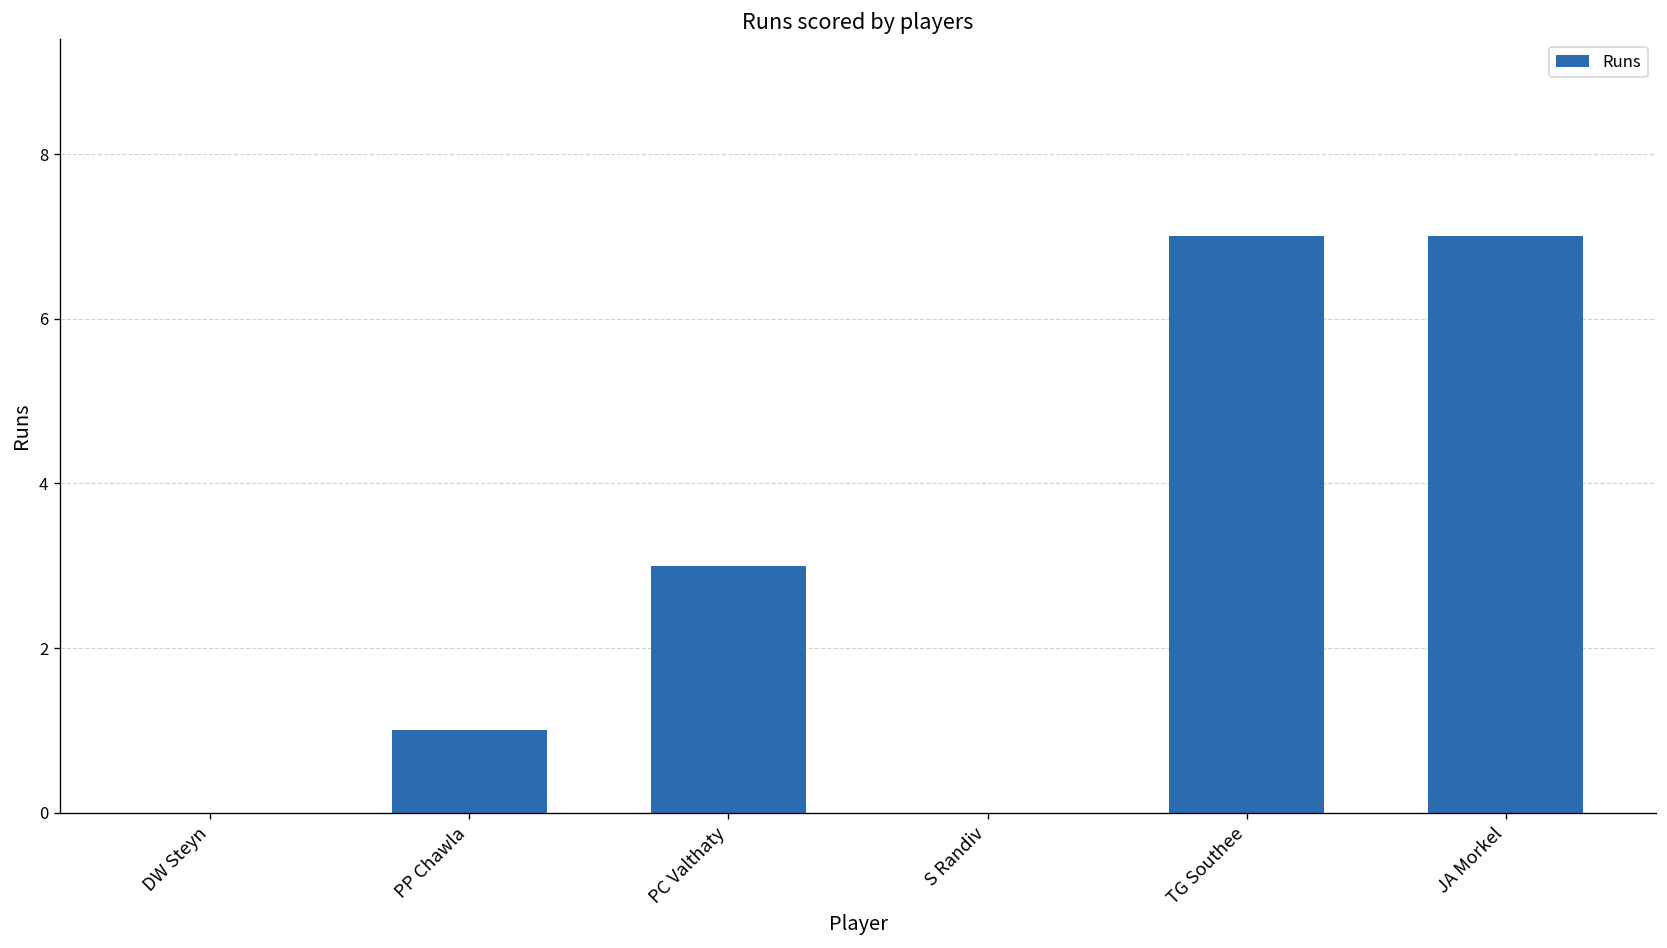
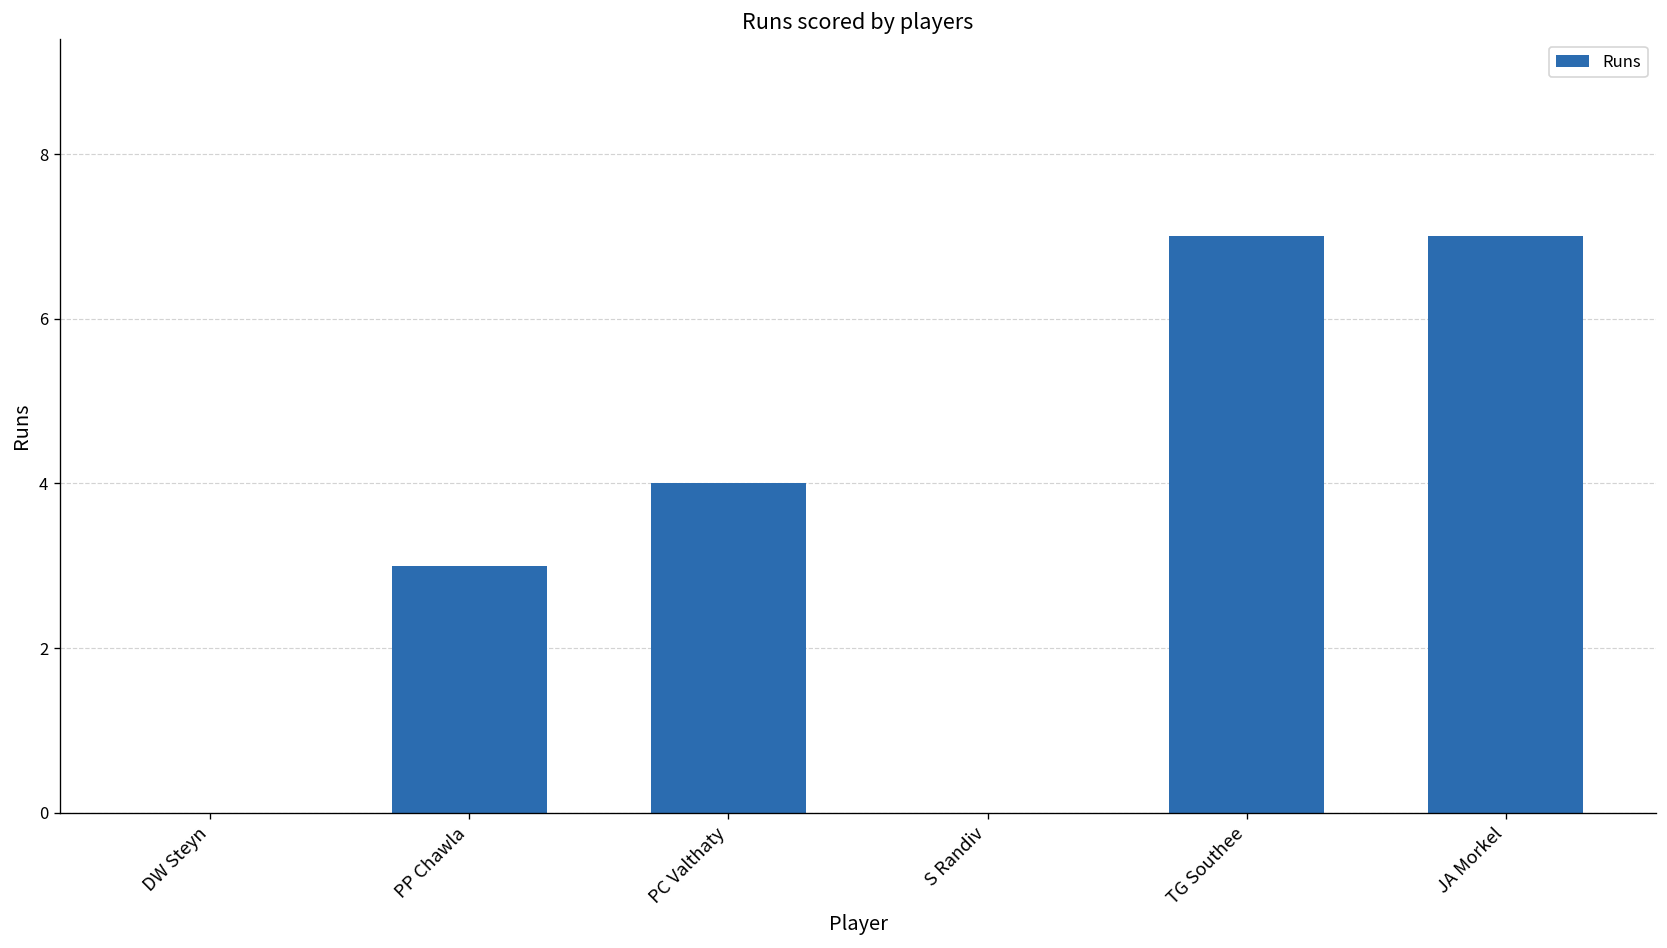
PP Chawla: 1 -> 3
PC Valthaty: 3 -> 4
